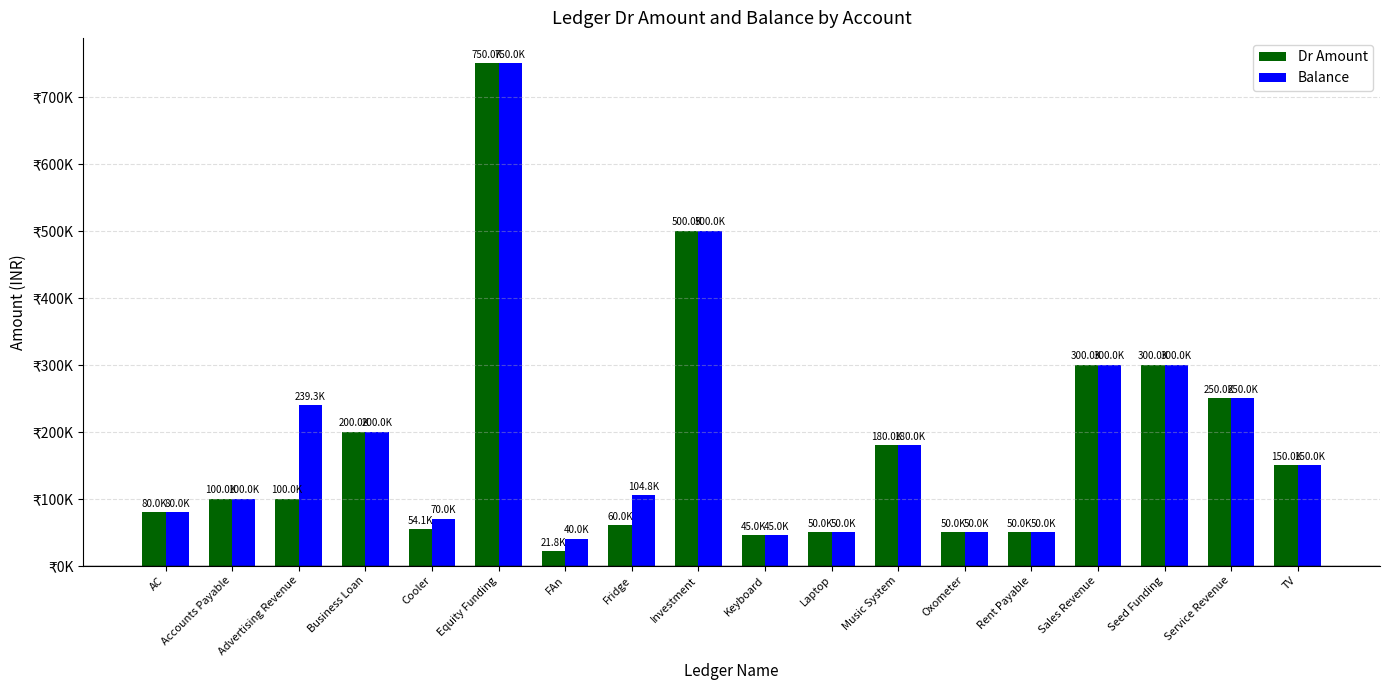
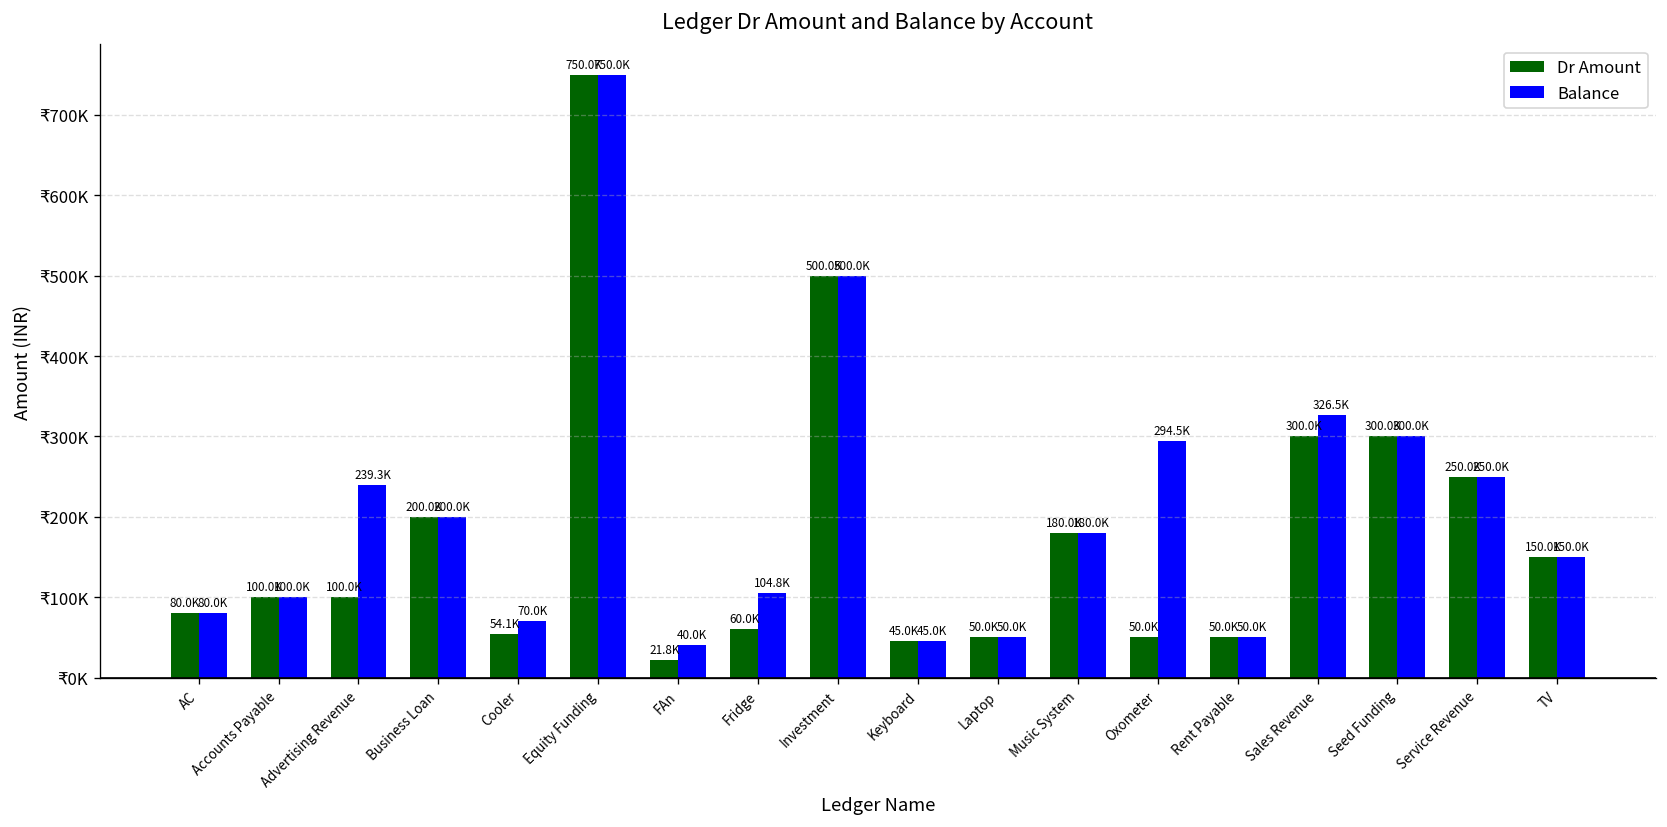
Balance, Oxometer: 50.0K -> 294.5K
Balance, Sales Revenue: 300.0K -> 326.5K
